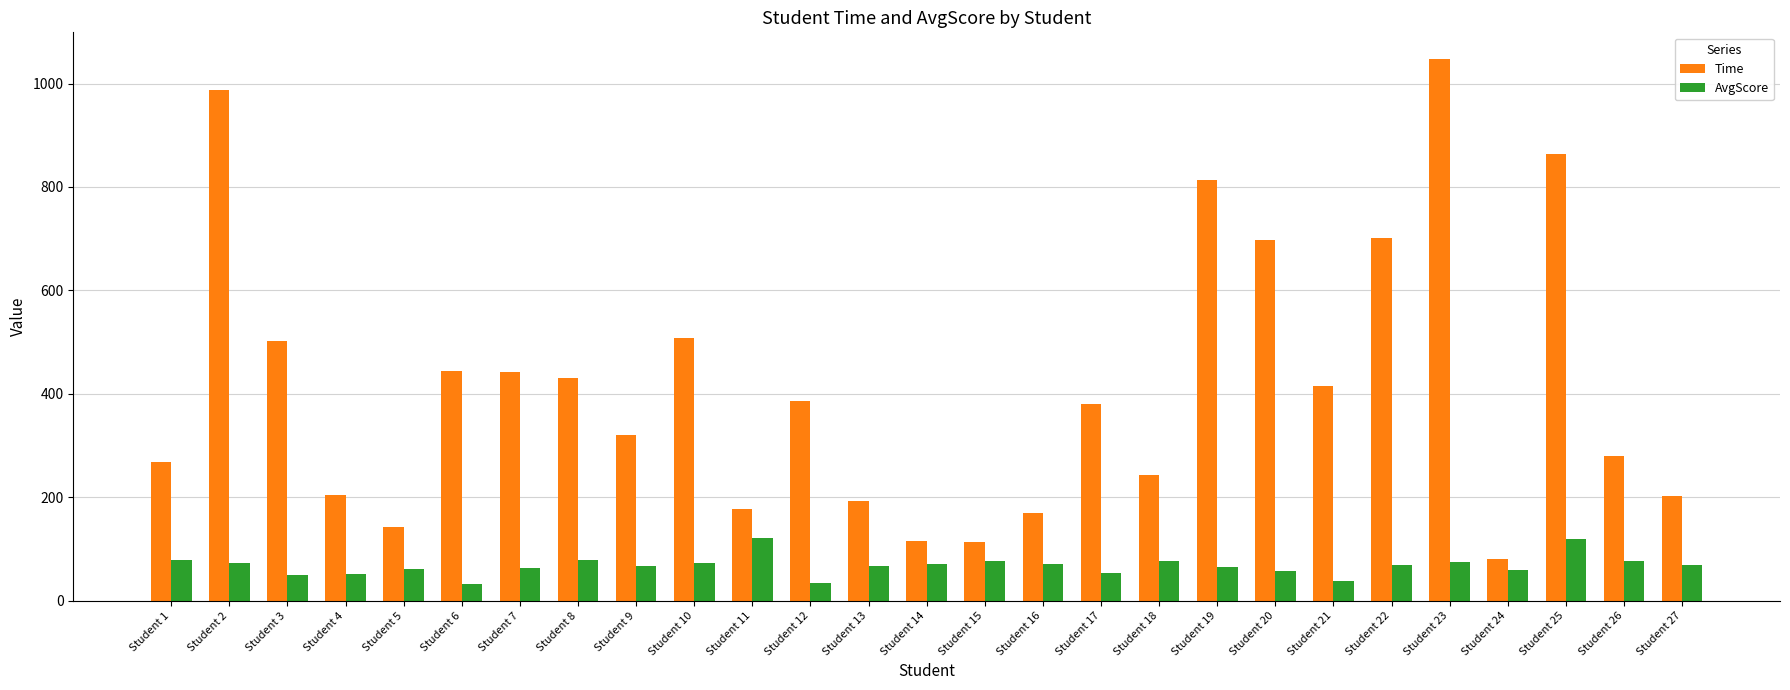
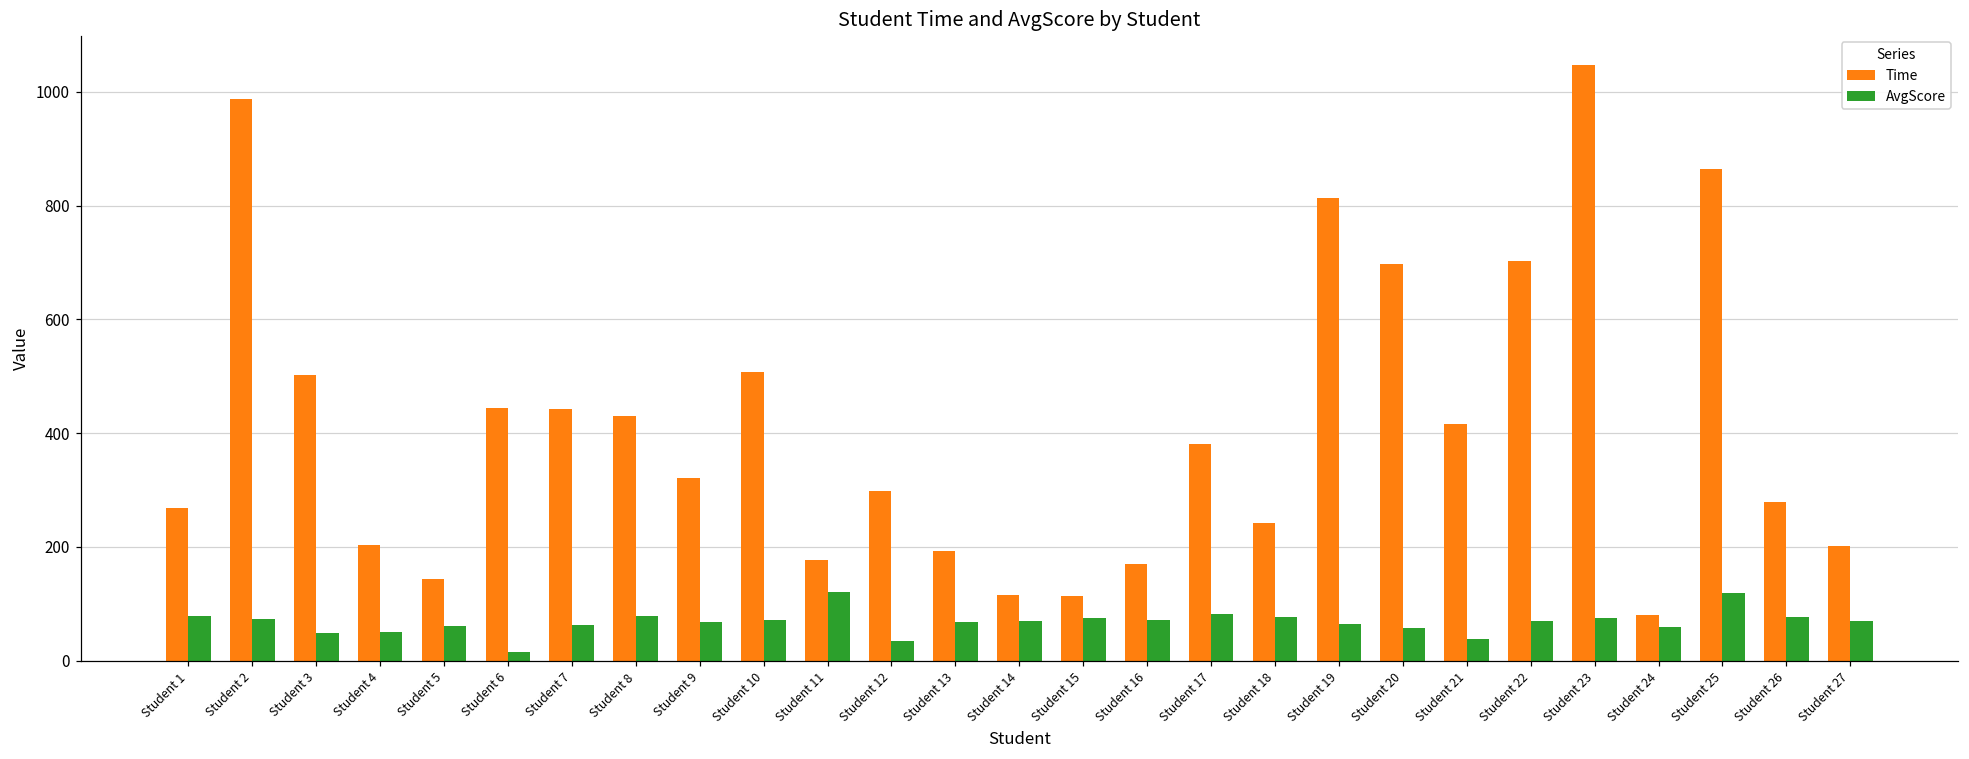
AvgScore, Student 6: 30 -> 20
Time, Student 12: 390 -> 300
AvgScore, Student 17: 50 -> 80
